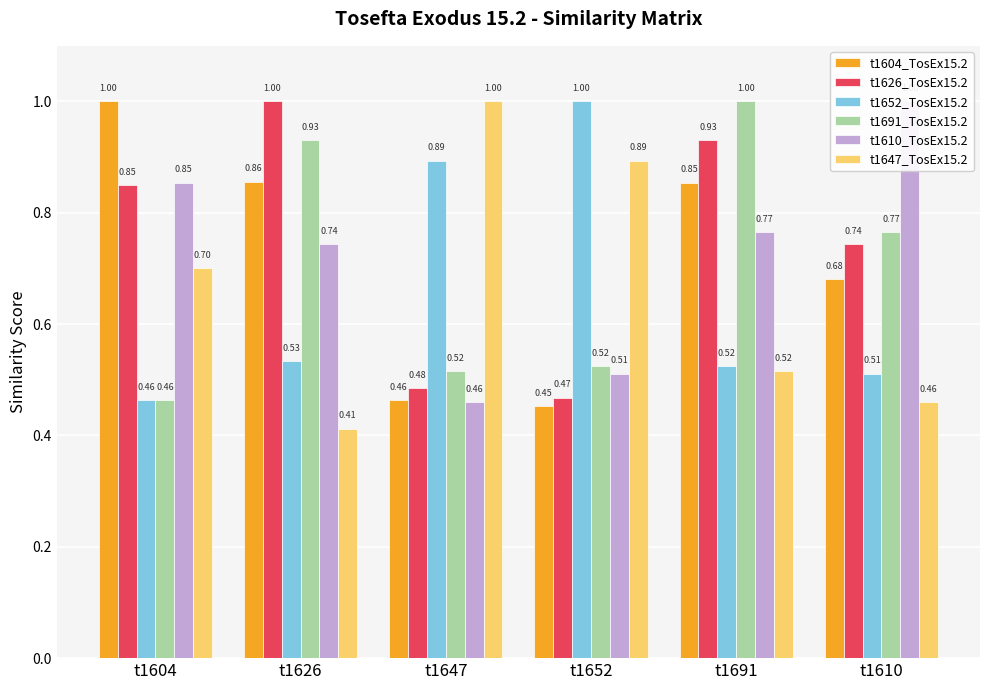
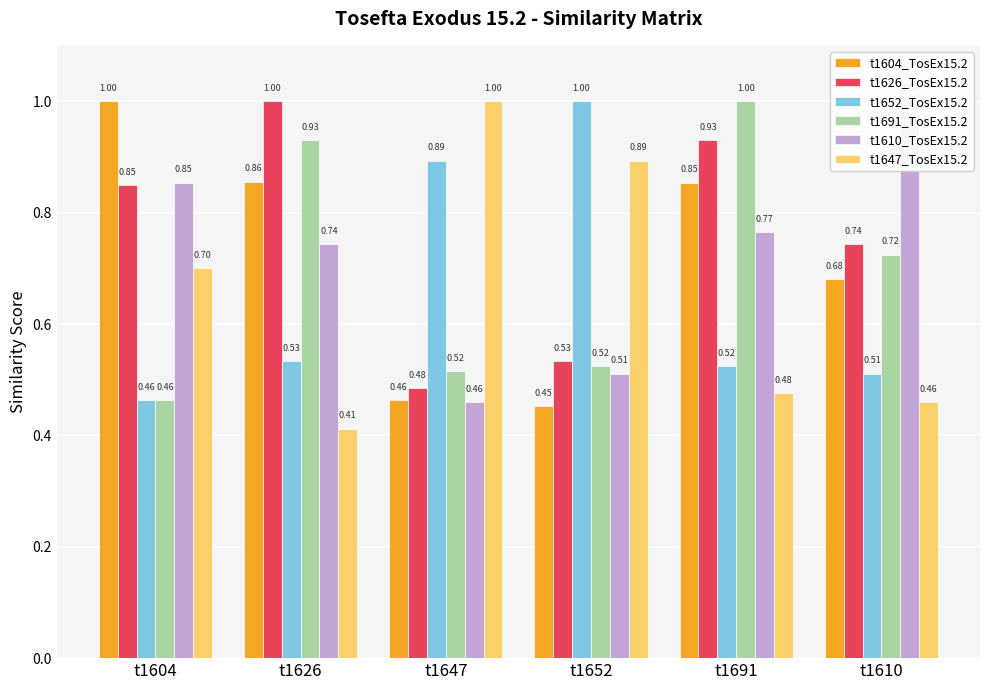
t1626_TosEx15.2, t1652: 0.47 -> 0.53
t1647_TosEx15.2, t1691: 0.52 -> 0.48
t1691_TosEx15.2, t1610: 0.77 -> 0.72
